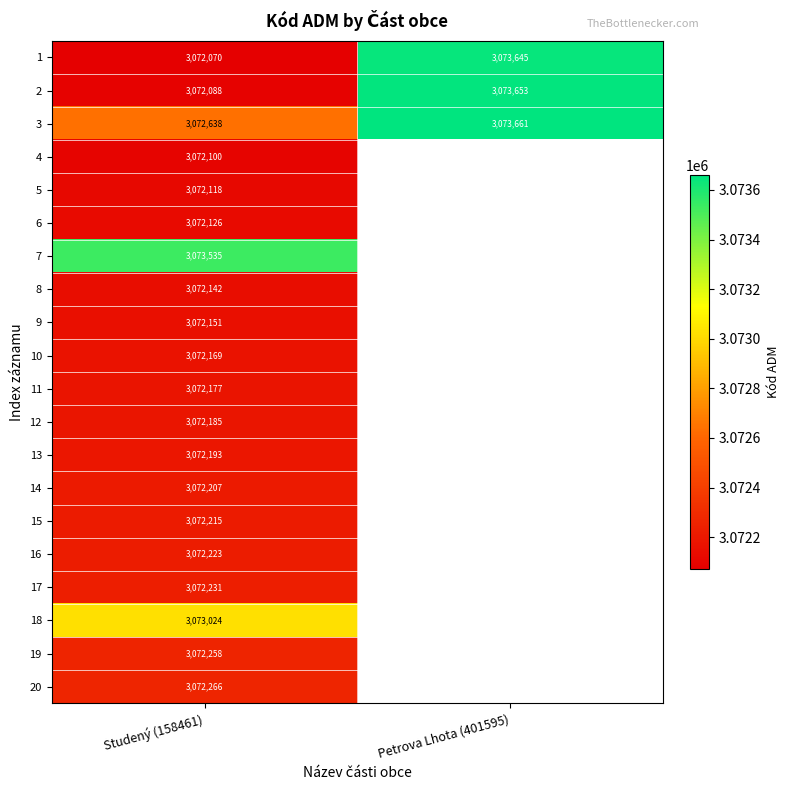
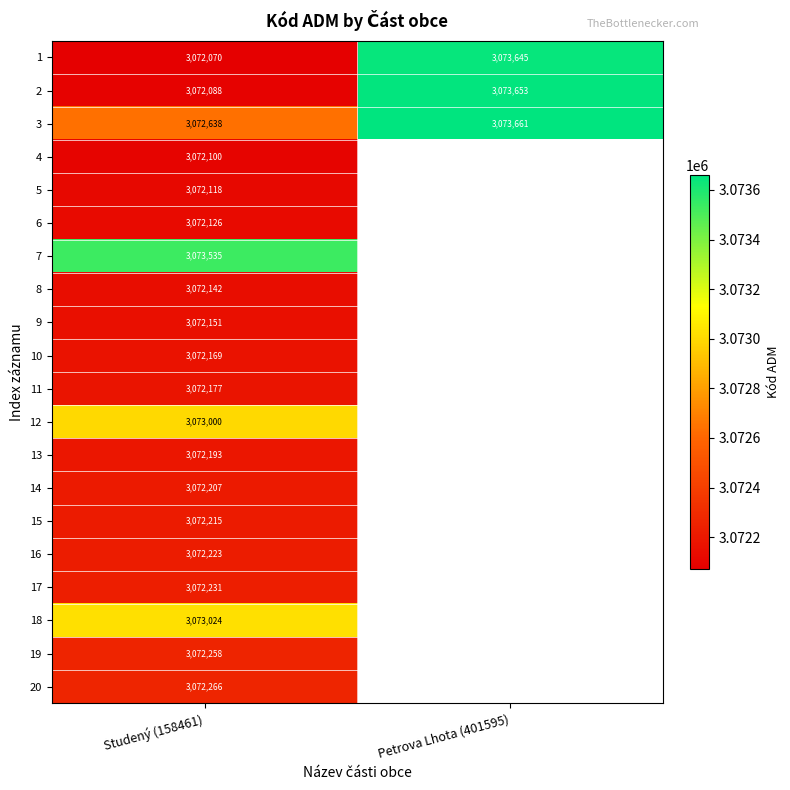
12, Studený (158461): 3,072,185 -> 3,073,000
